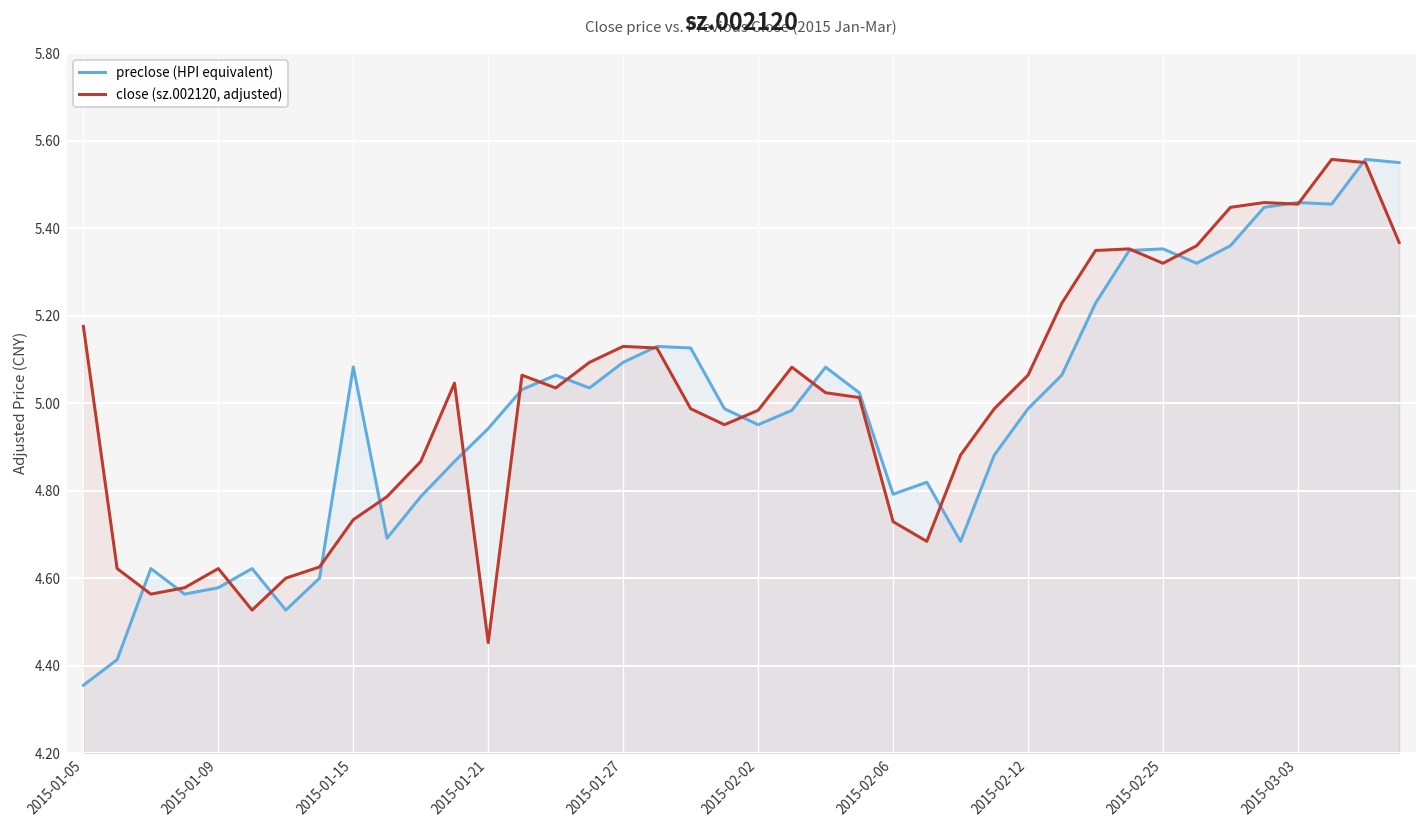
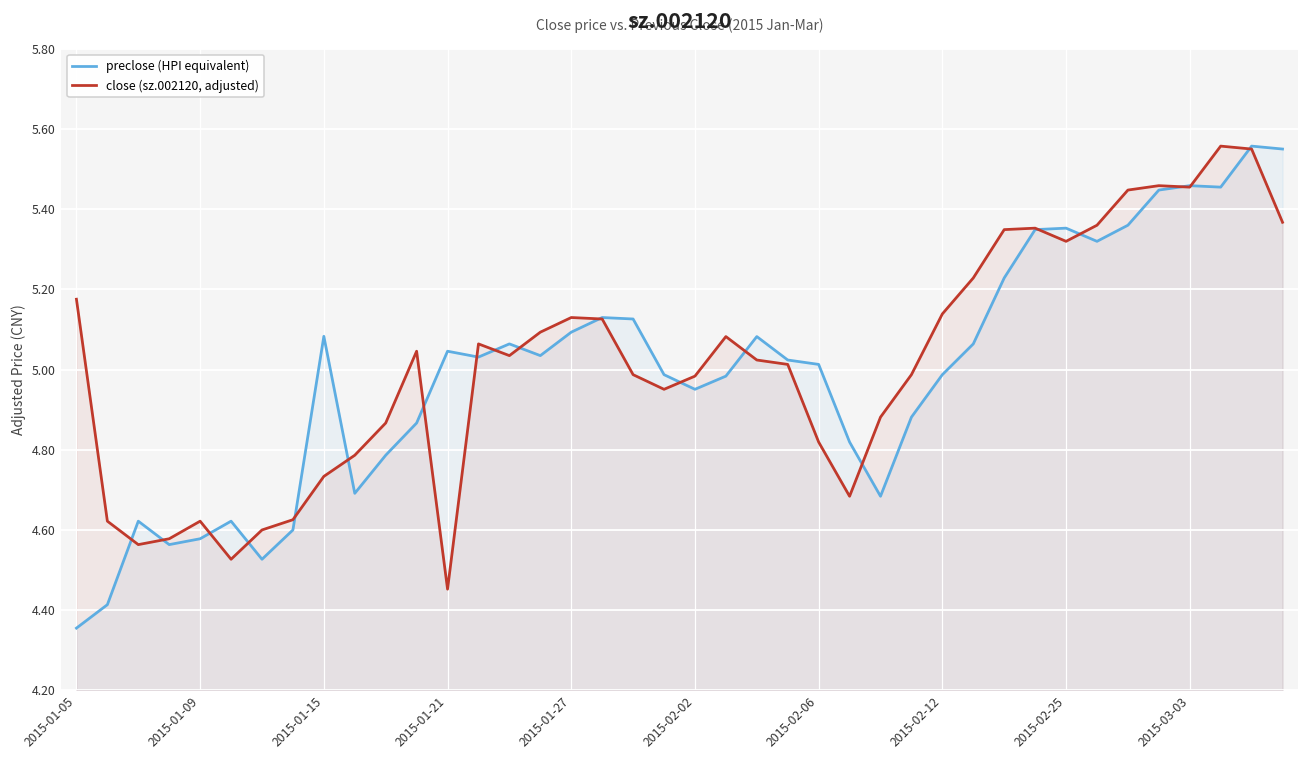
preclose (HPI equivalent), 2015-01-21: 4.94 -> 5.05
preclose (HPI equivalent), 2015-02-06: 4.79 -> 5.01
close (sz.002120, adjusted), 2015-02-06: 4.73 -> 4.82
close (sz.002120, adjusted), 2015-02-12: 5.06 -> 5.14
